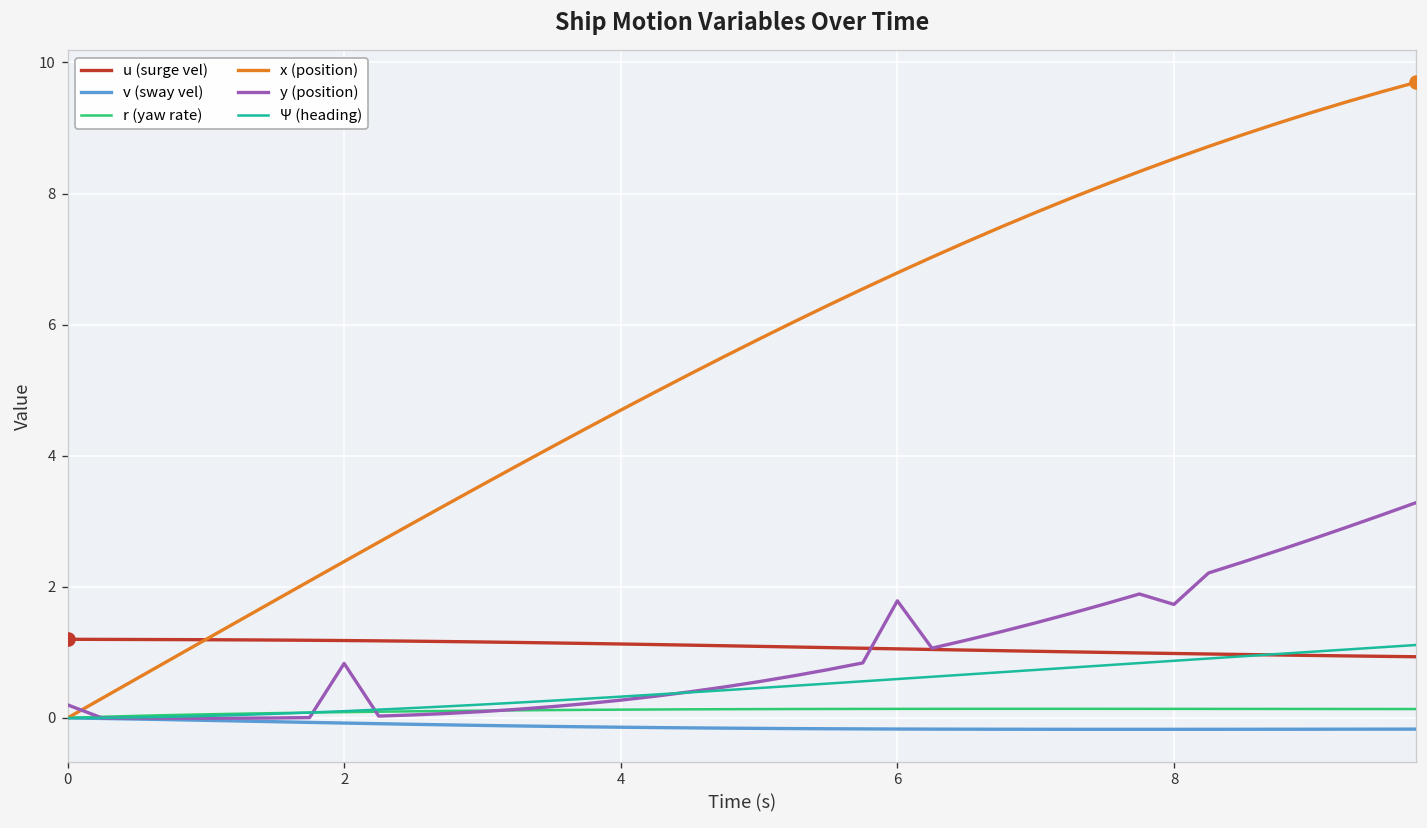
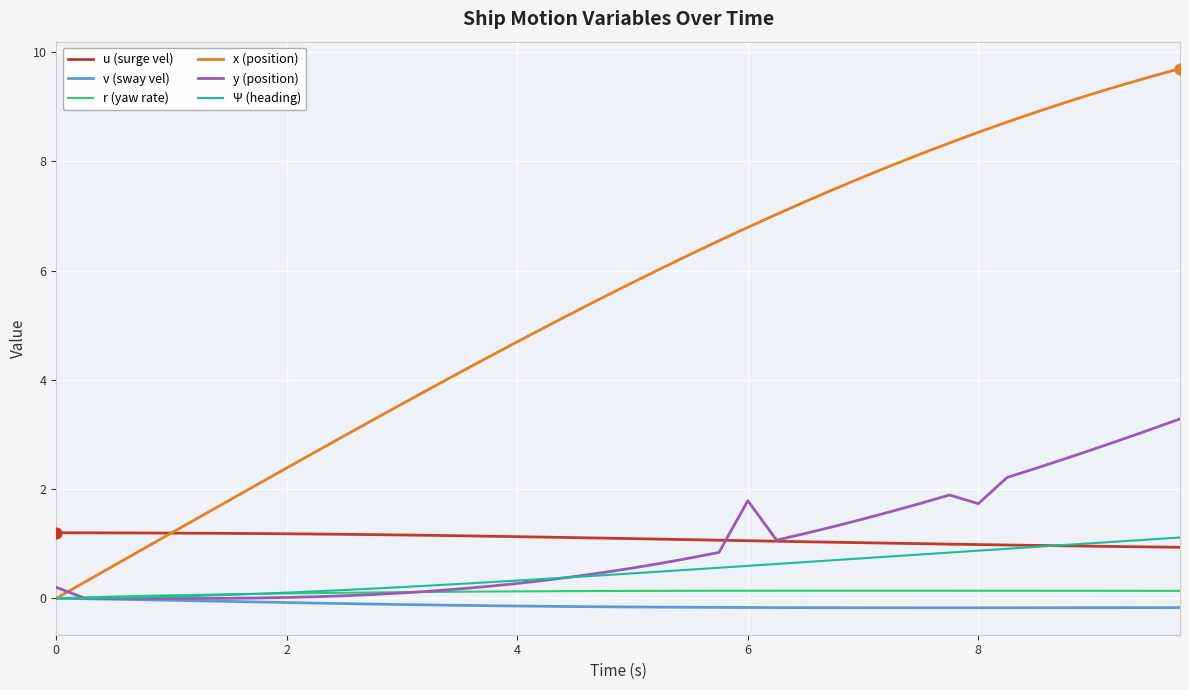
y (position), 2: 0.8 -> 0.0
